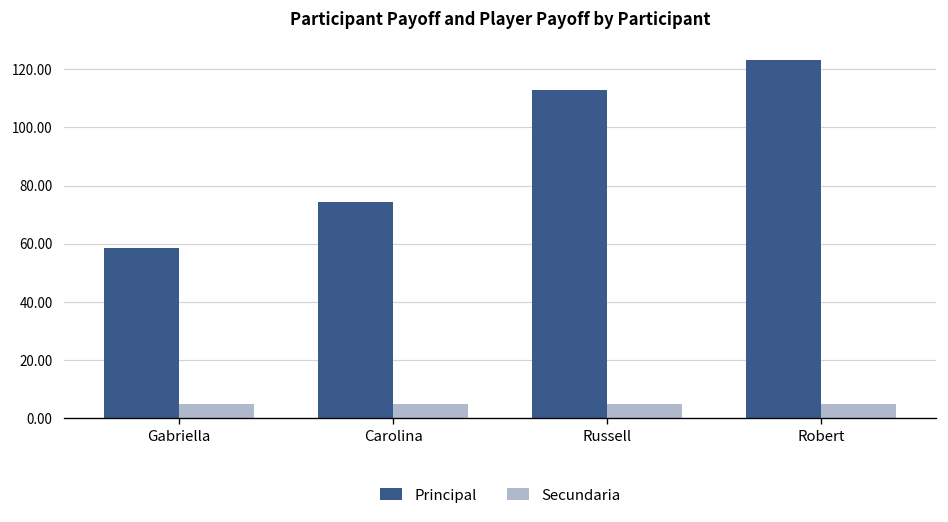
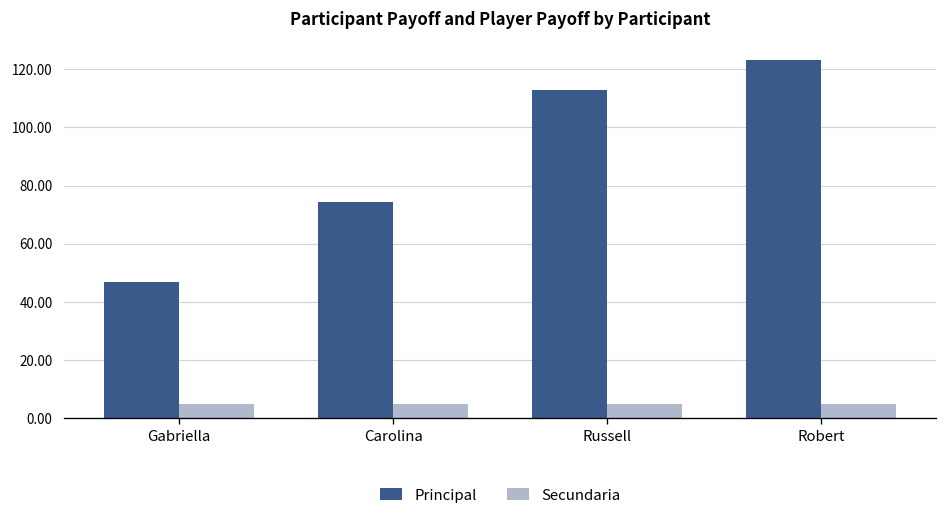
Principal, Gabriella: 59 -> 47
